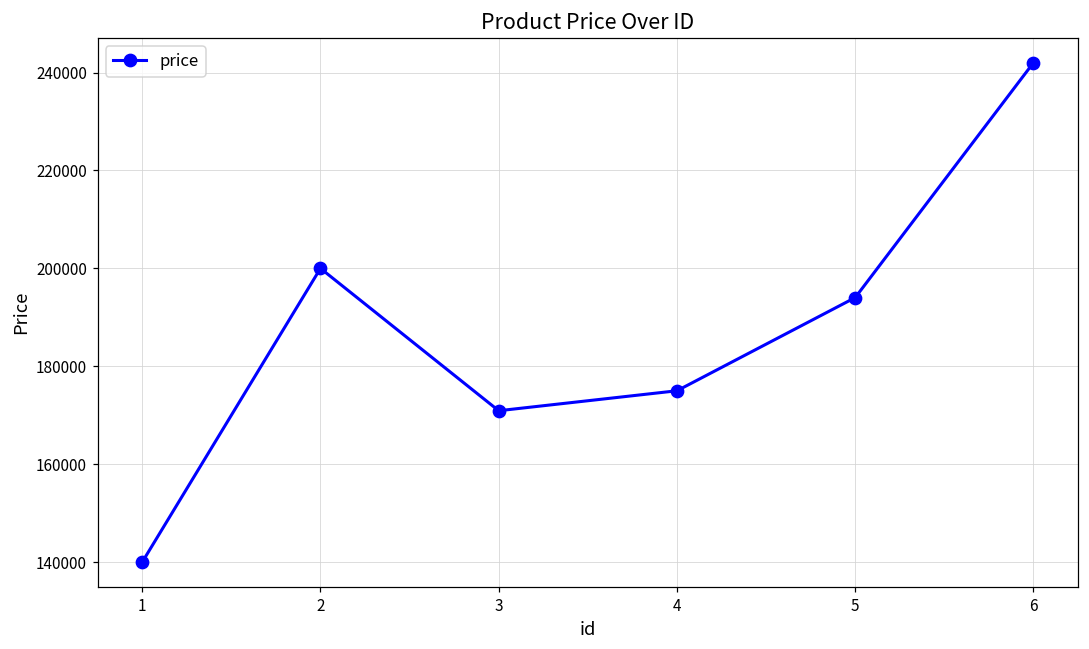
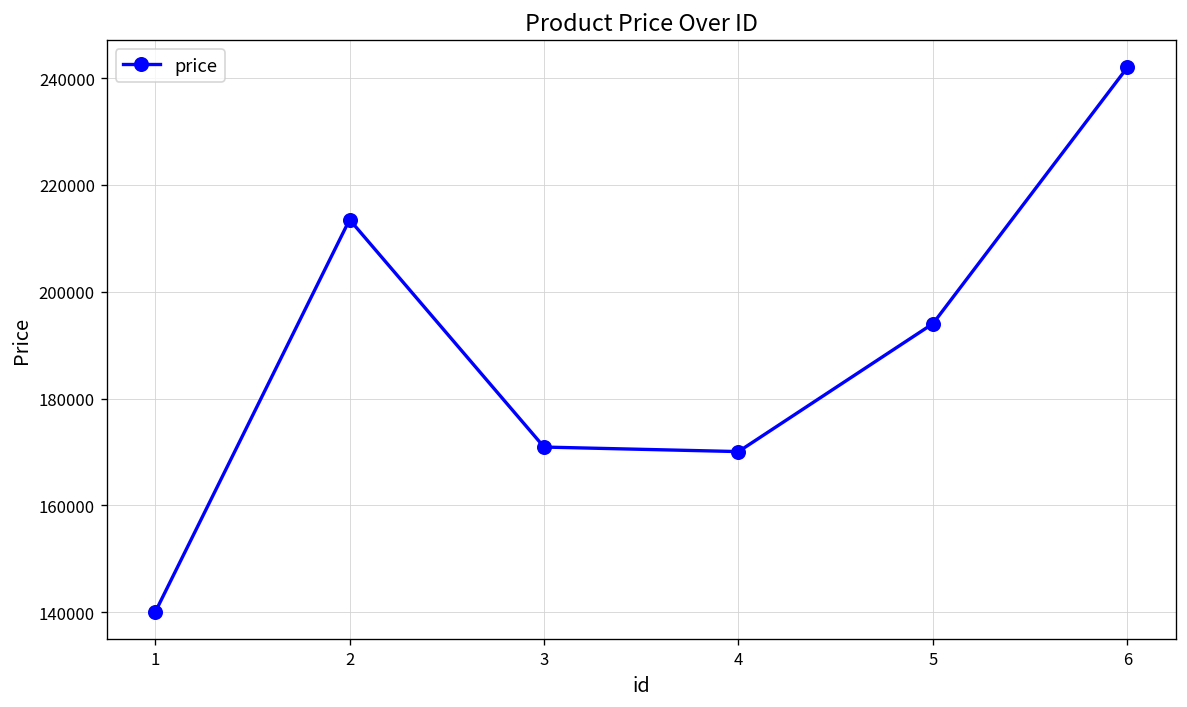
2: 200000 -> 214000
4: 175000 -> 170000
